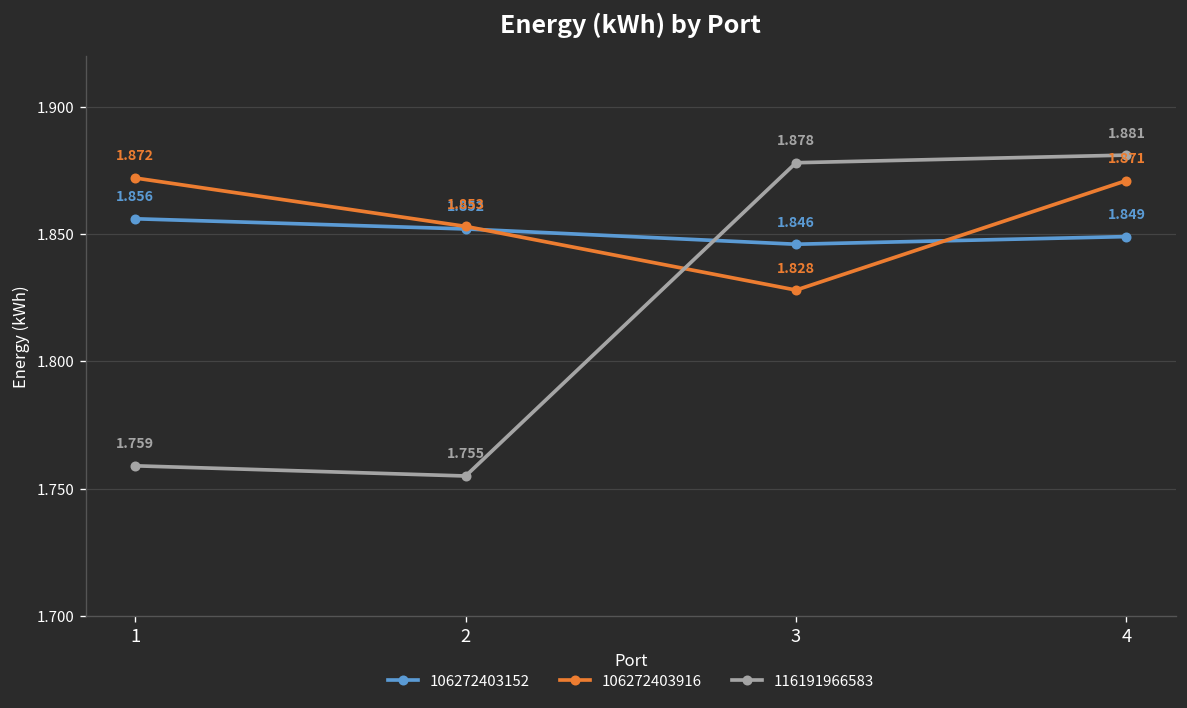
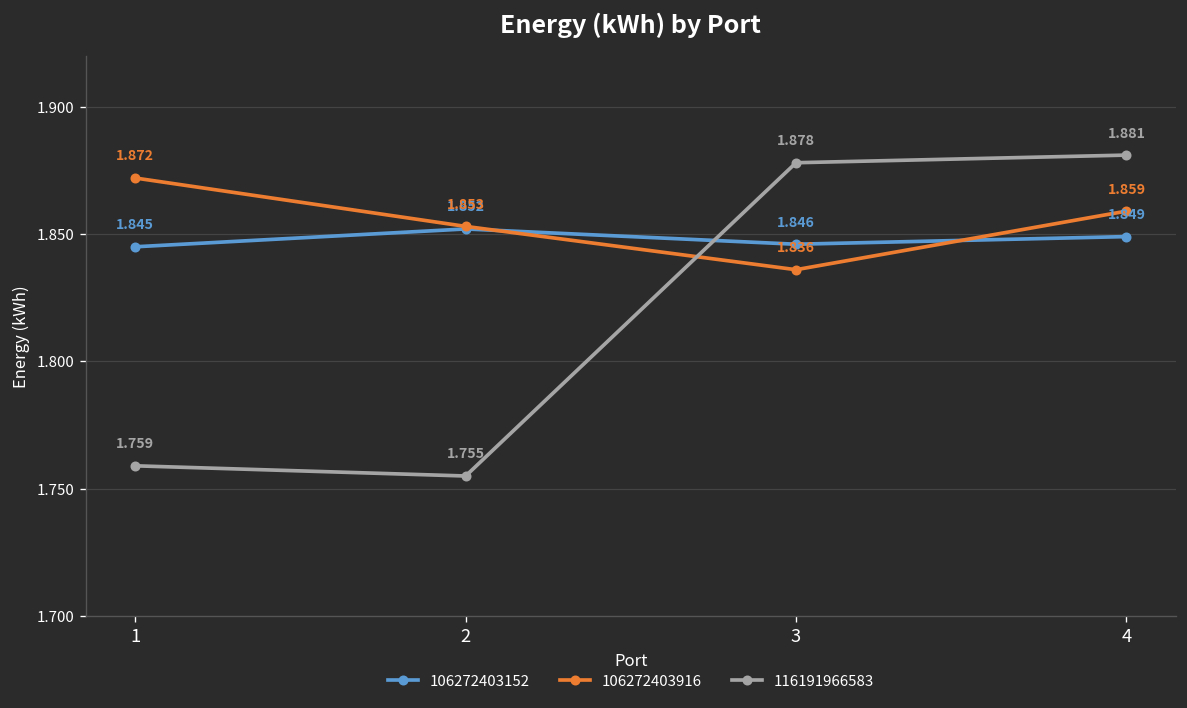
106272403152, 1: 1.856 -> 1.845
106272403916, 3: 1.828 -> 1.836
106272403916, 4: 1.871 -> 1.859
